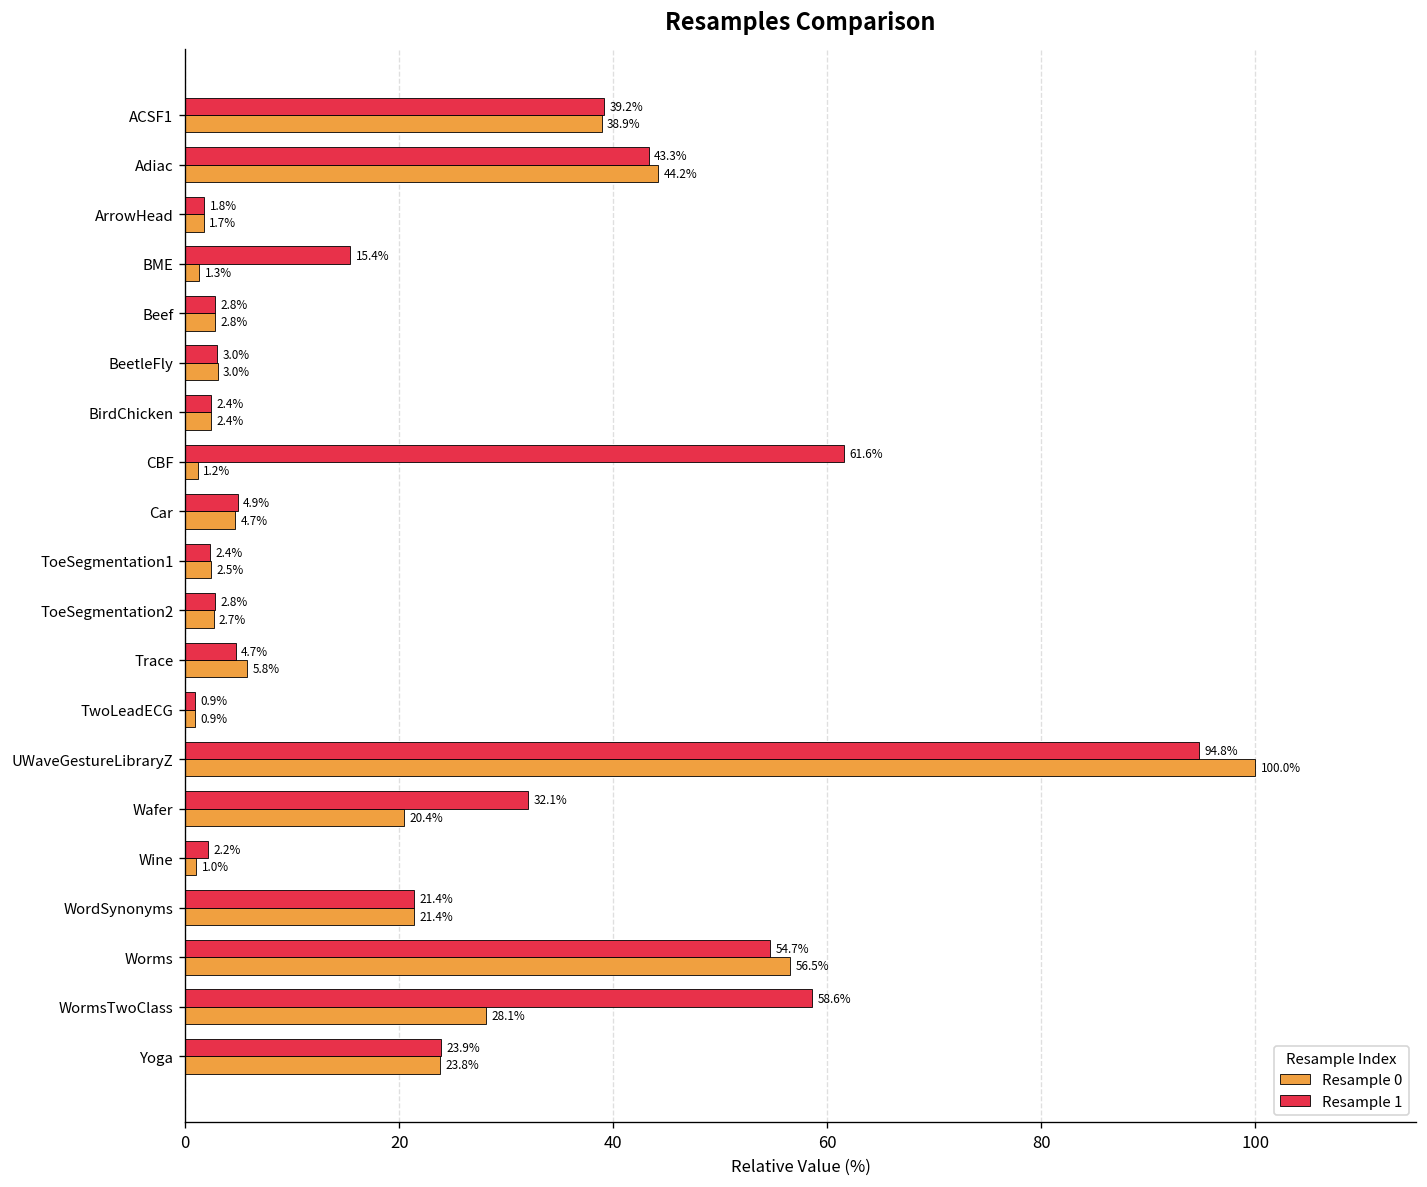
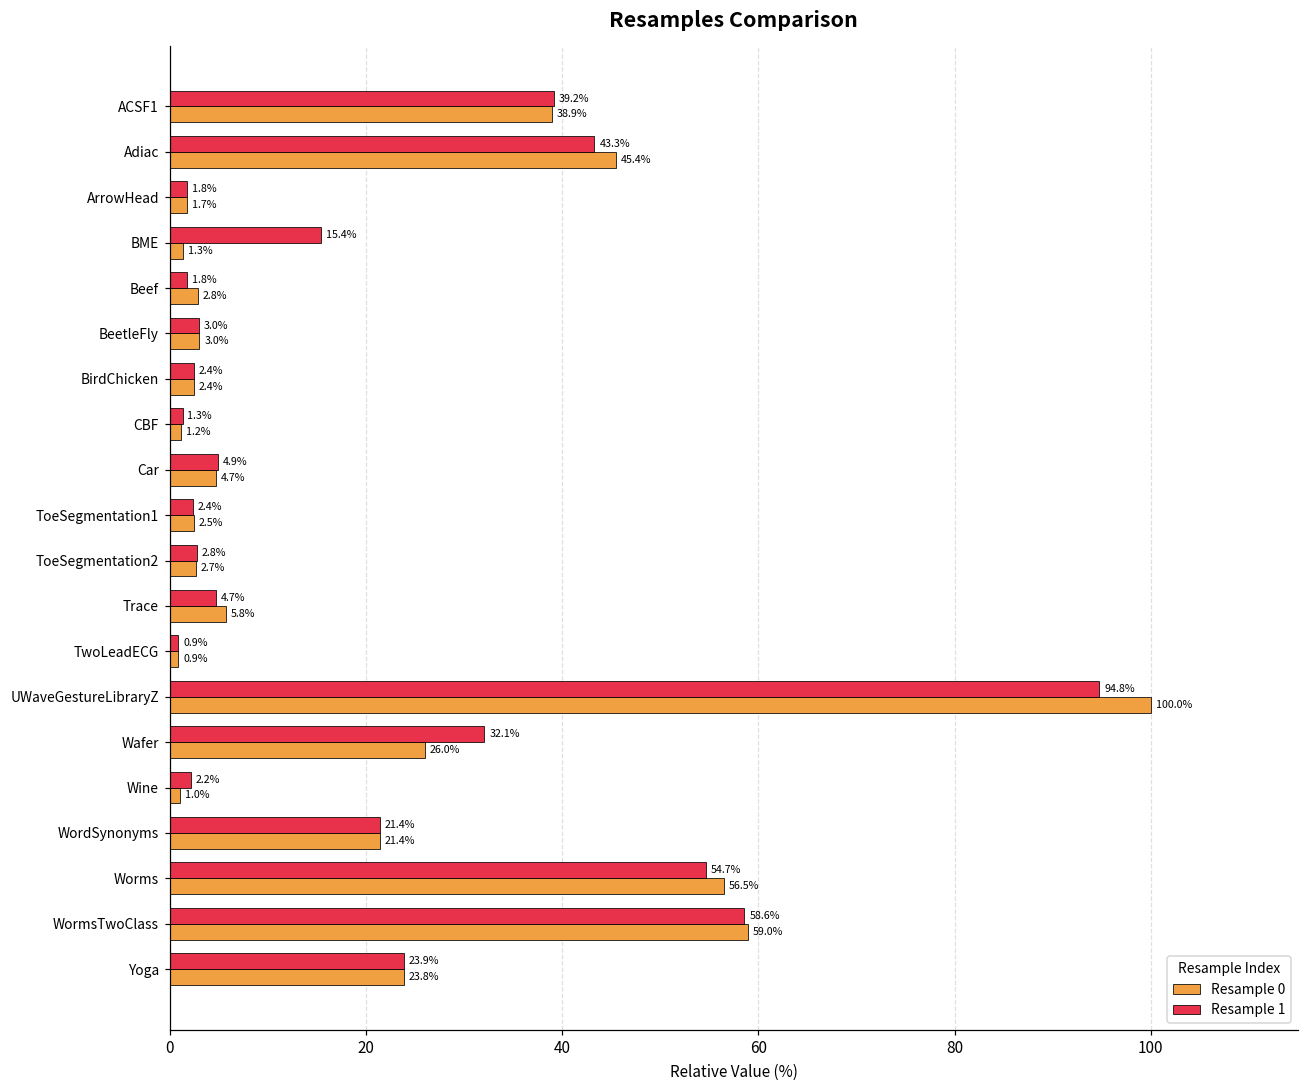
Resample 0, Adiac: 44.2% -> 45.4%
Resample 1, Beef: 2.8% -> 1.8%
Resample 1, CBF: 61.6% -> 1.3%
Resample 0, Wafer: 20.4% -> 26.0%
Resample 0, WormsTwoClass: 28.1% -> 59.0%
